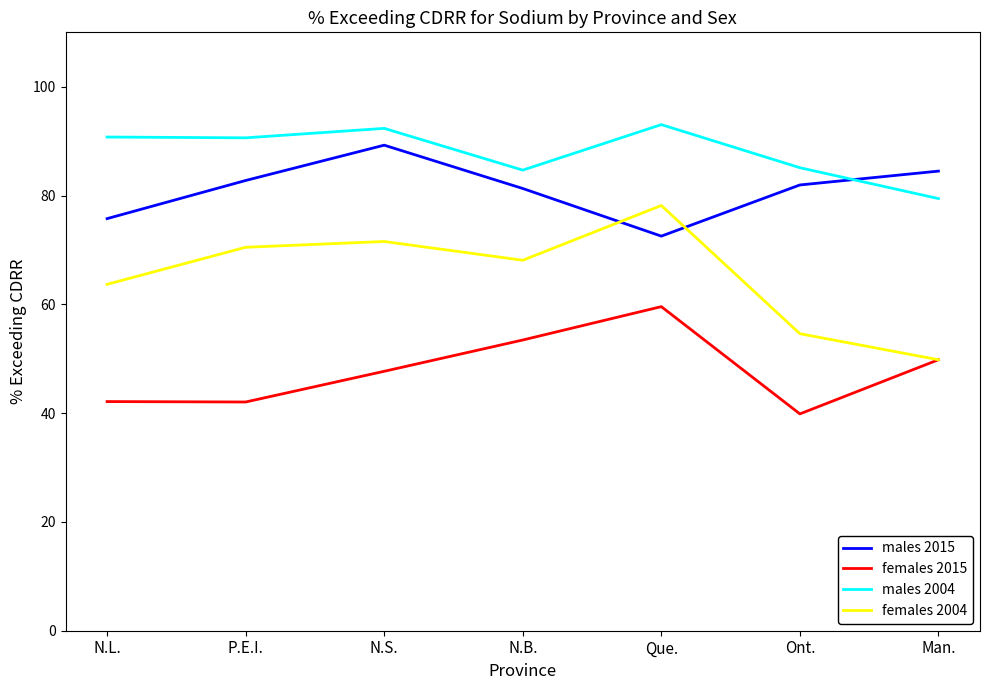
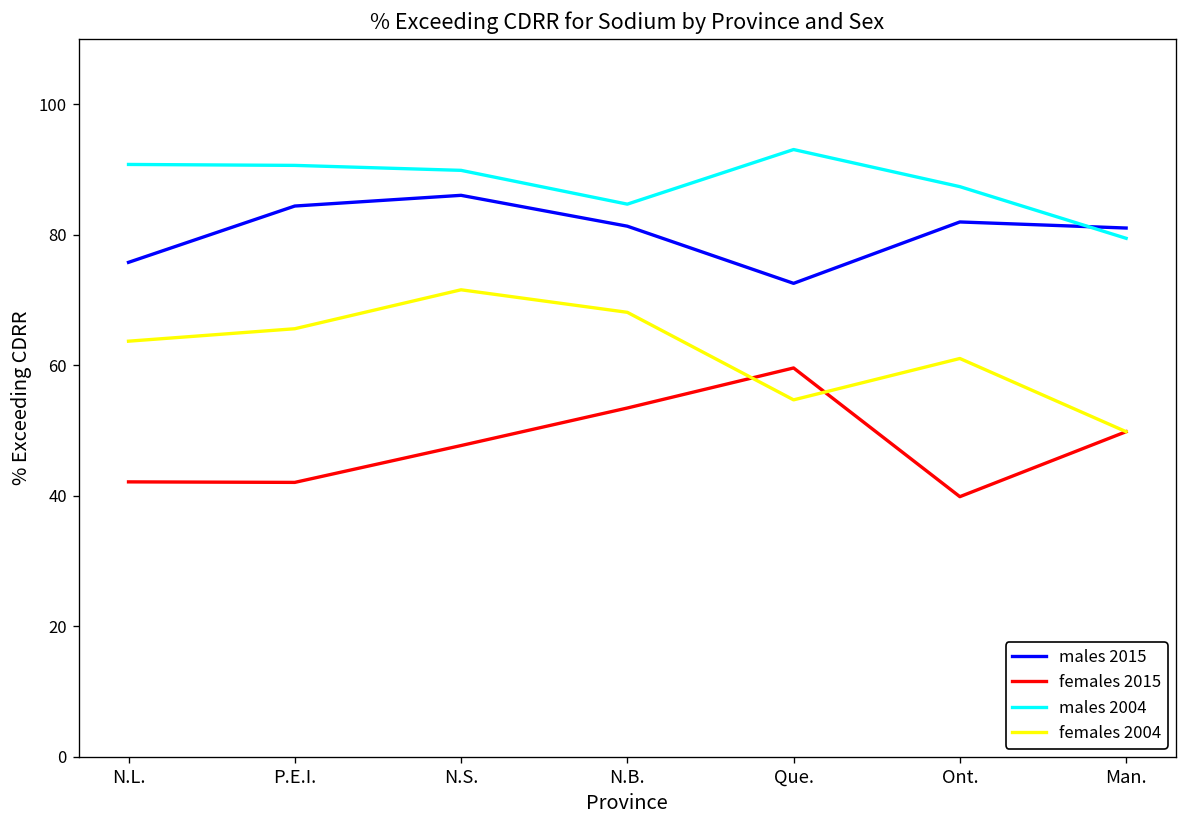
males 2015, P.E.I.: 83 -> 84
females 2004, P.E.I.: 70 -> 66
males 2015, N.S.: 89 -> 86
males 2004, N.S.: 92 -> 90
females 2004, Que.: 78 -> 55
males 2004, Ont.: 85 -> 87
females 2004, Ont.: 55 -> 61
males 2015, Man.: 84 -> 81
